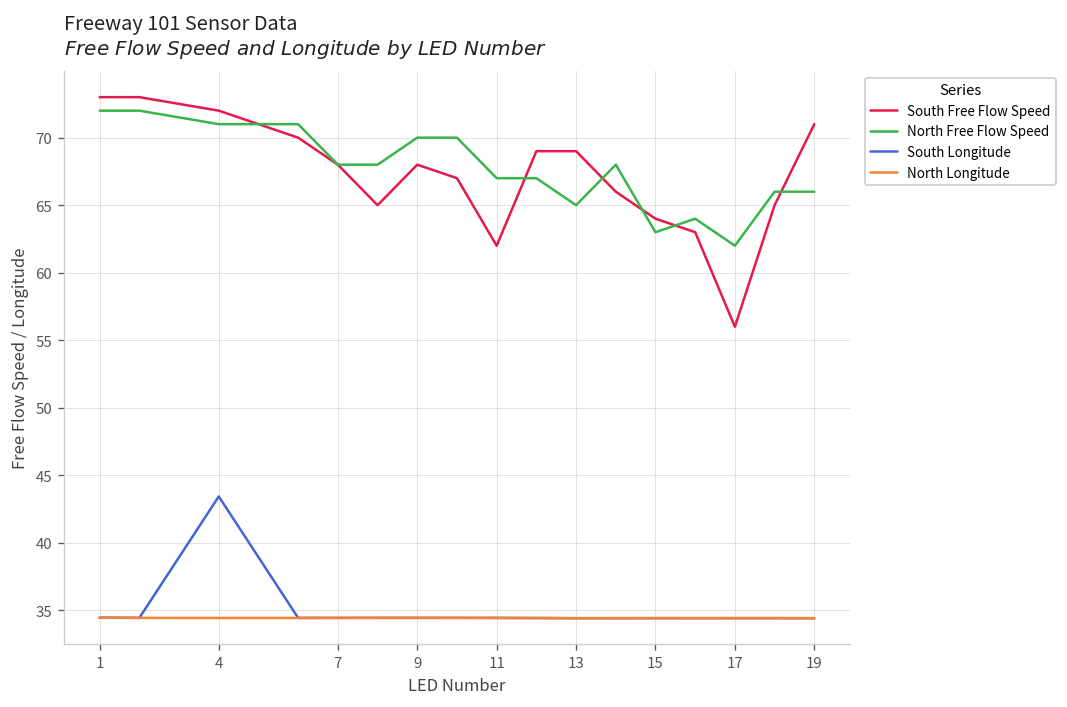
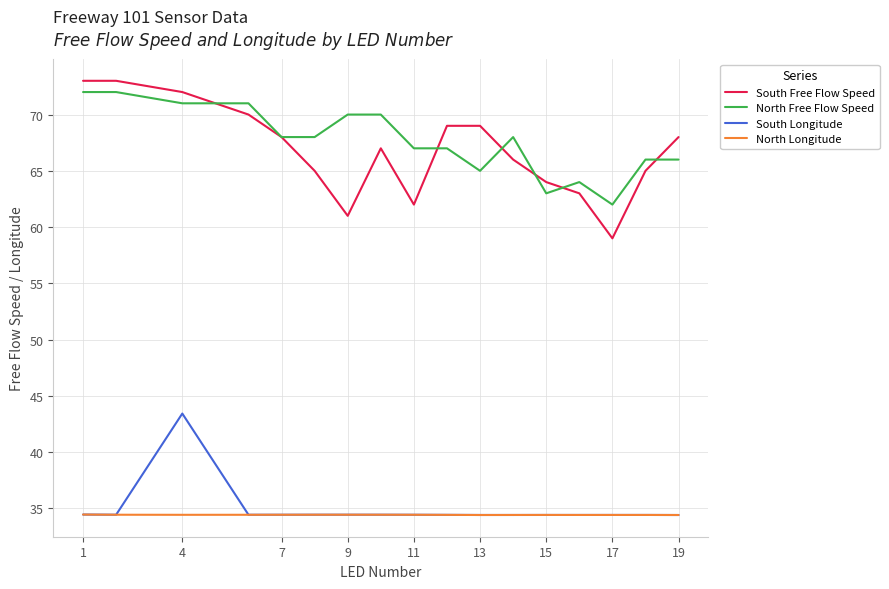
South Free Flow Speed, 9: 68 -> 61
South Free Flow Speed, 17: 56 -> 59
South Free Flow Speed, 19: 71 -> 68
